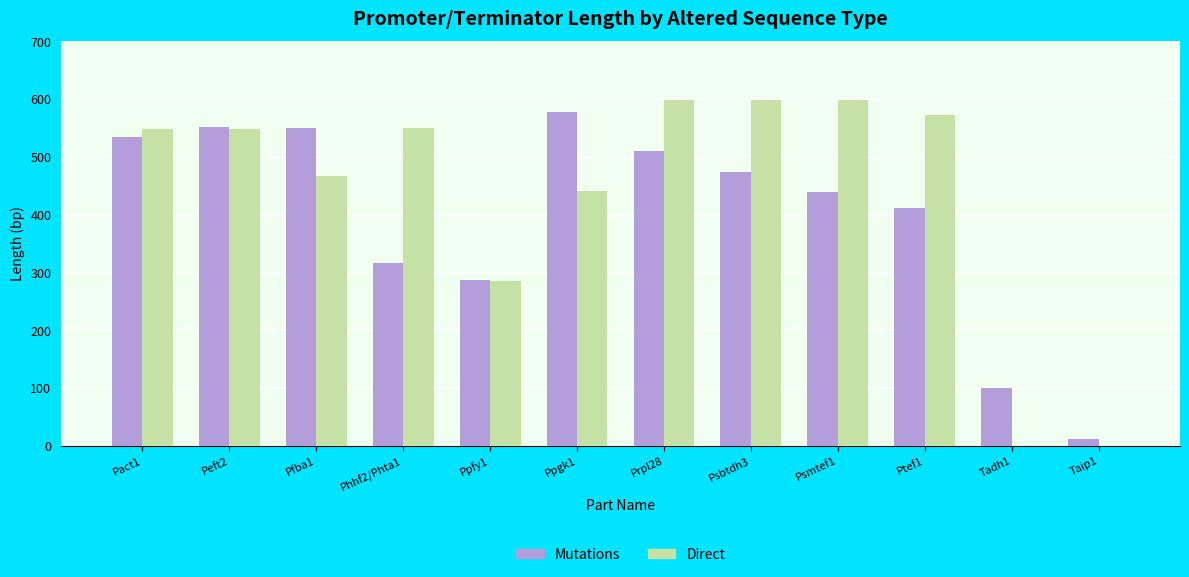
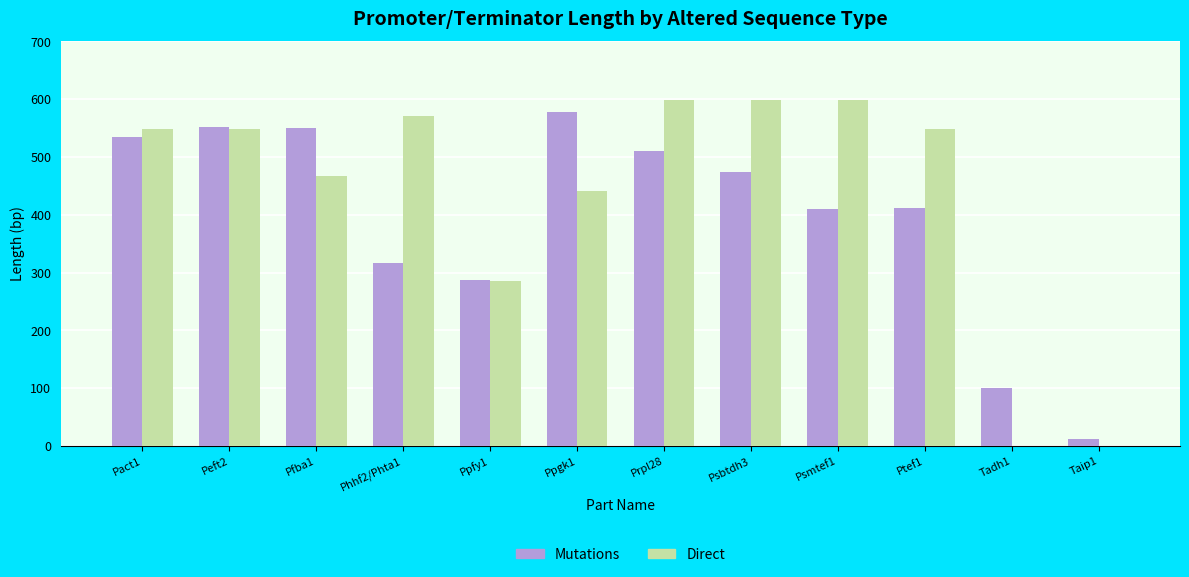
Direct, Phhf2/Phta1: 550 -> 570
Mutations, Psmtef1: 440 -> 410
Direct, Ptef1: 570 -> 550
